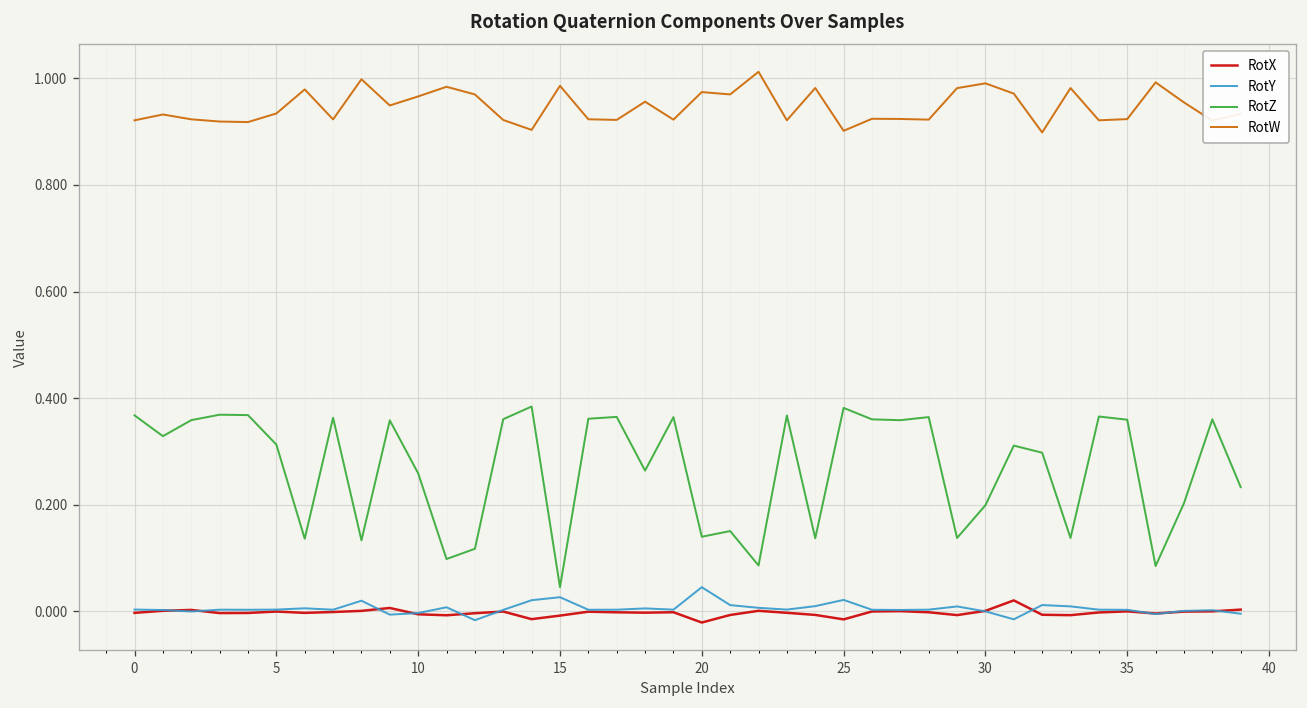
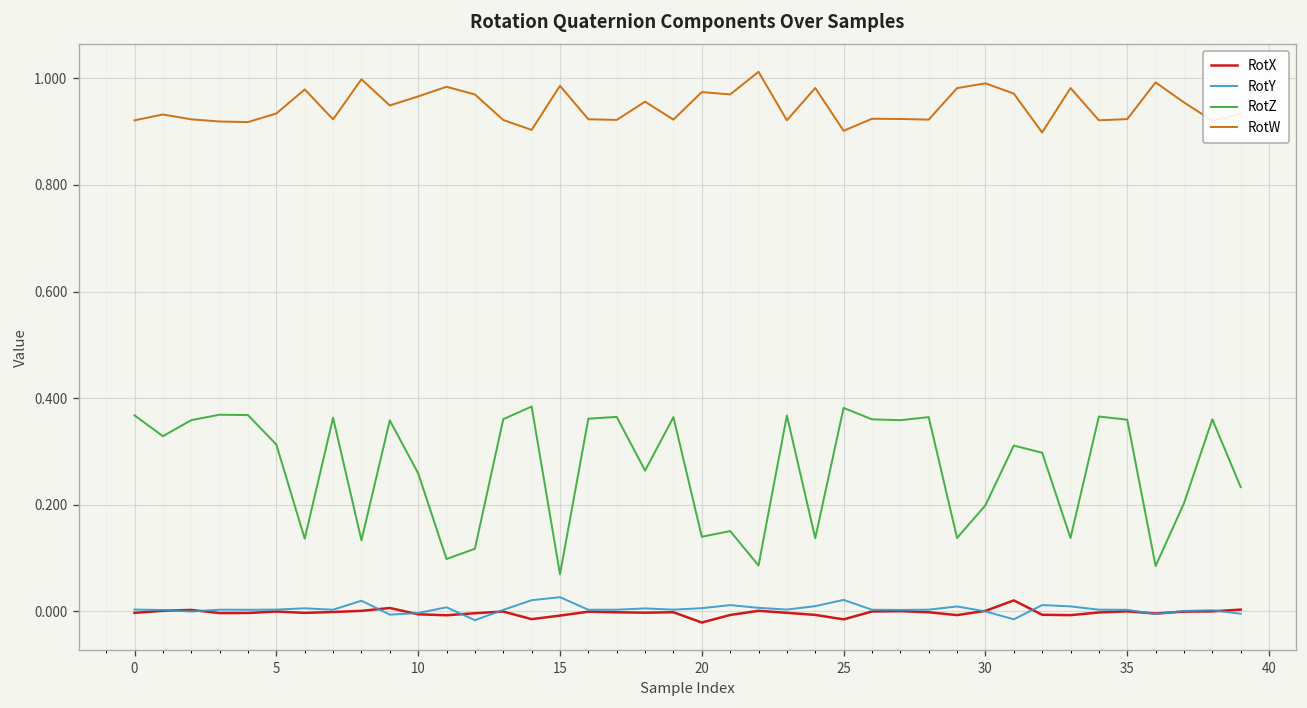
RotZ, 15: 0.05 -> 0.07
RotY, 20: 0.05 -> 0.01
